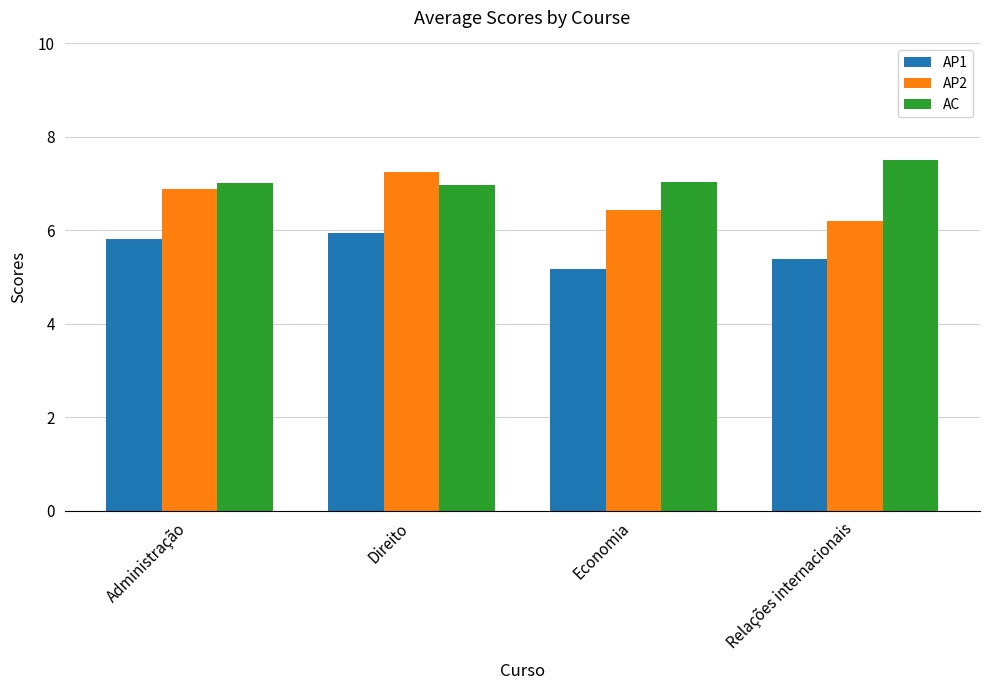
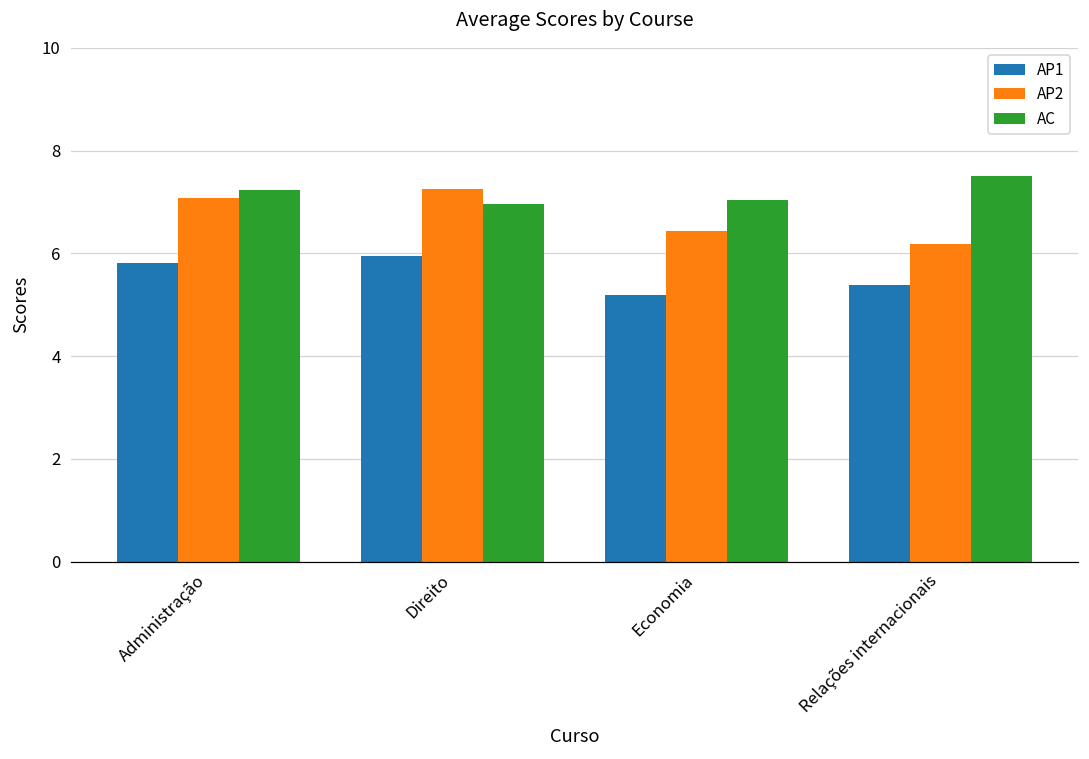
AP2, Administração: 6.9 -> 7.1
AC, Administração: 7.0 -> 7.2
